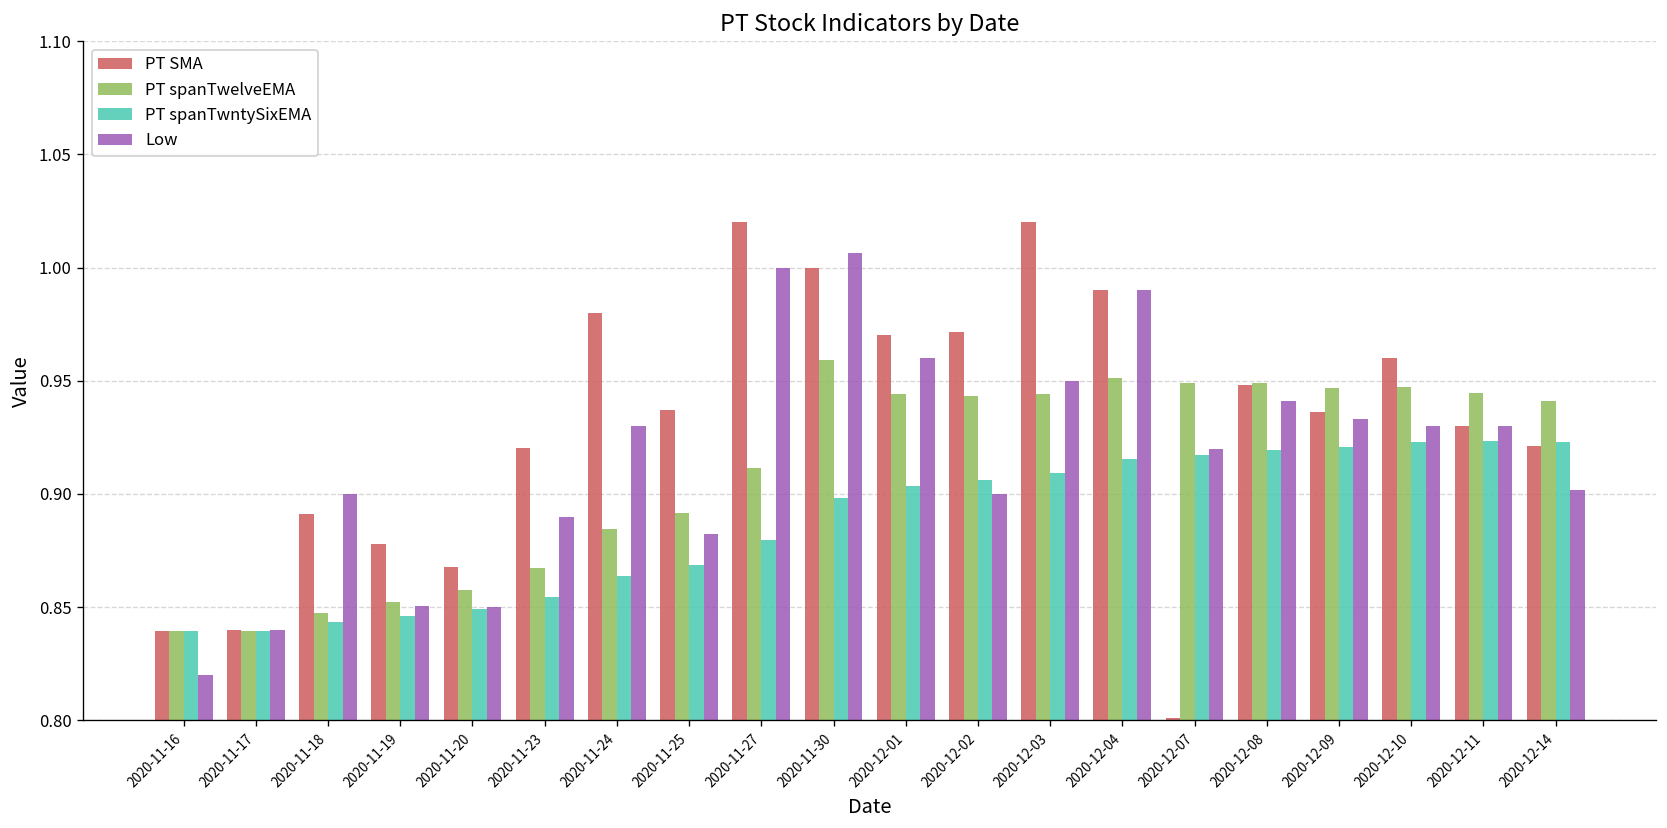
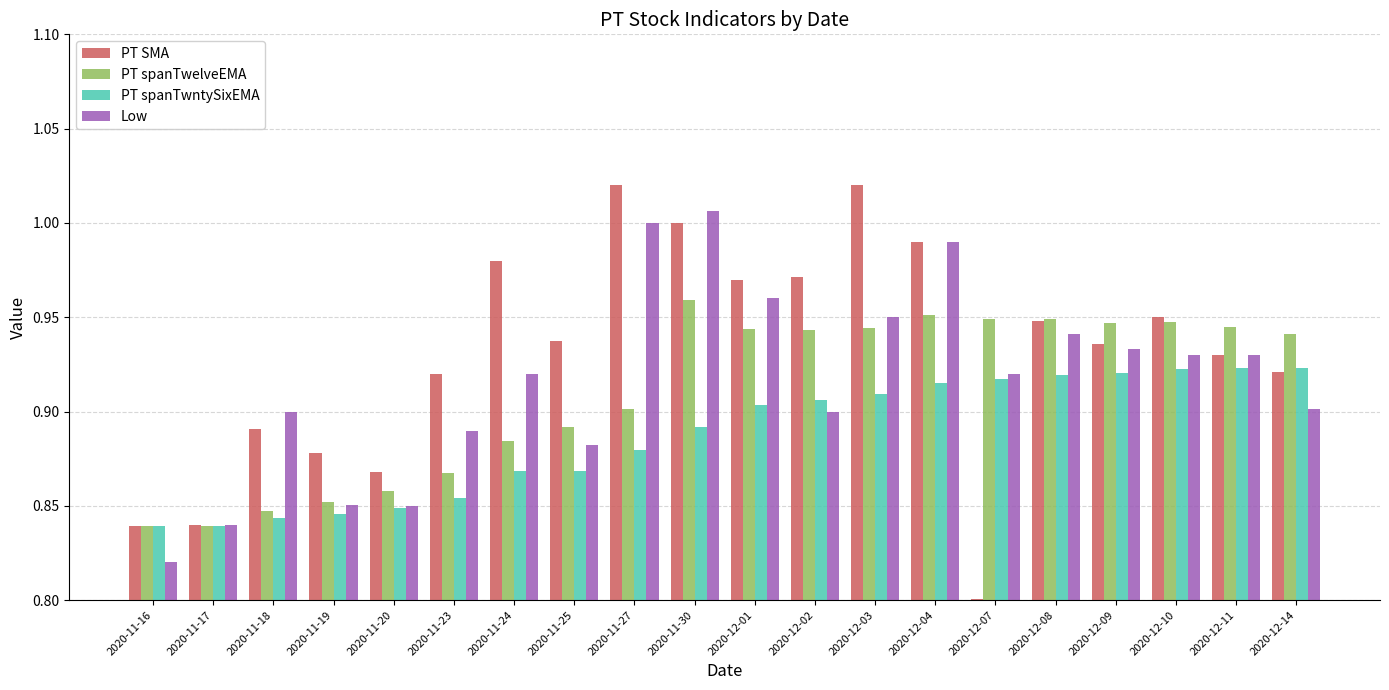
PT spanTwntySixEMA, 2020-11-24: 0.864 -> 0.868
Low, 2020-11-24: 0.93 -> 0.92
PT spanTwelveEMA, 2020-11-27: 0.911 -> 0.901
PT spanTwntySixEMA, 2020-11-30: 0.898 -> 0.892
PT SMA, 2020-12-10: 0.96 -> 0.95
